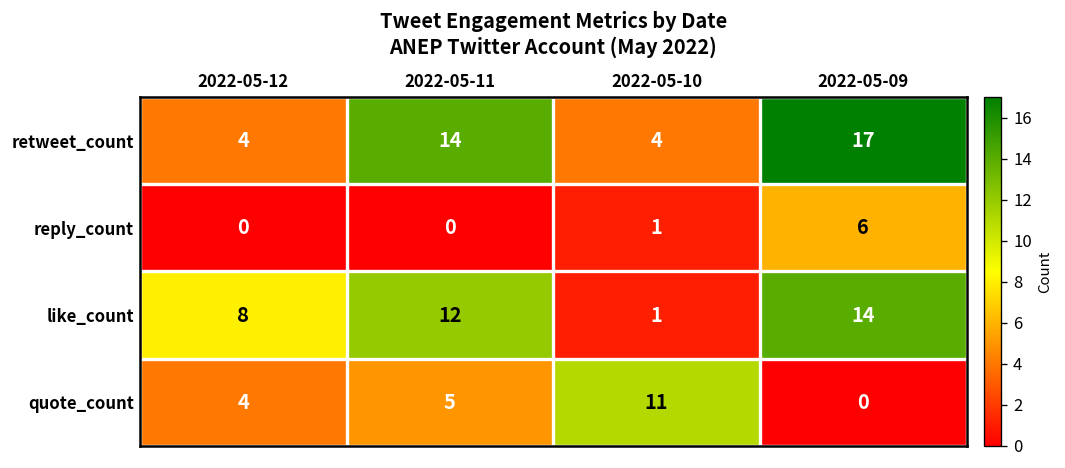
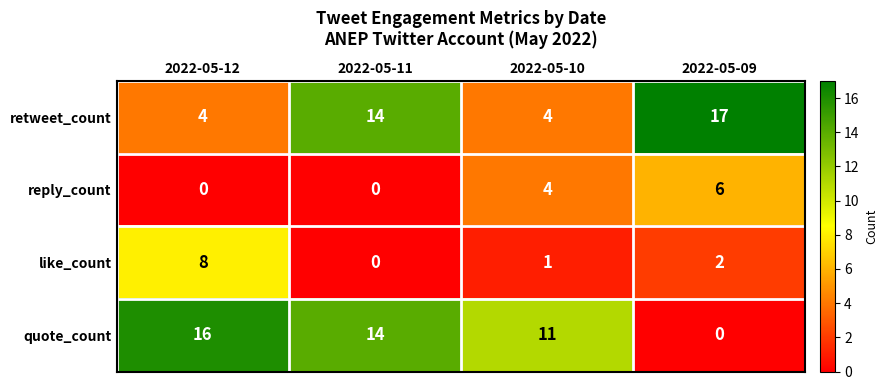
reply_count, 2022-05-10: 1 -> 4
like_count, 2022-05-11: 12 -> 0
like_count, 2022-05-09: 14 -> 2
quote_count, 2022-05-12: 4 -> 16
quote_count, 2022-05-11: 5 -> 14
